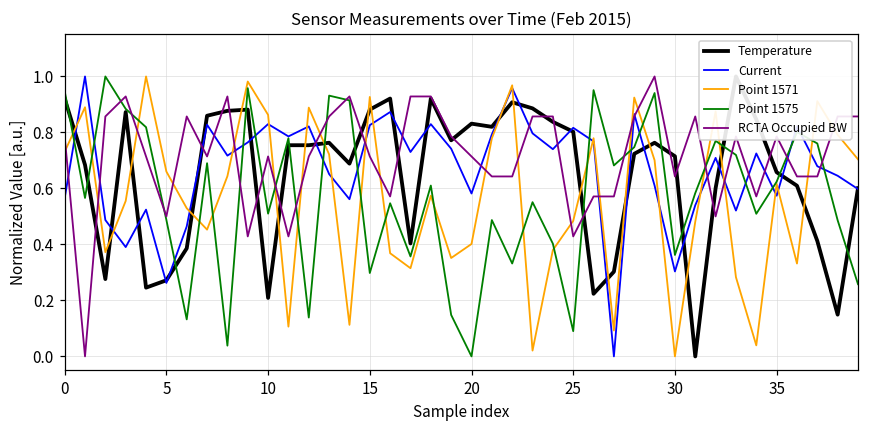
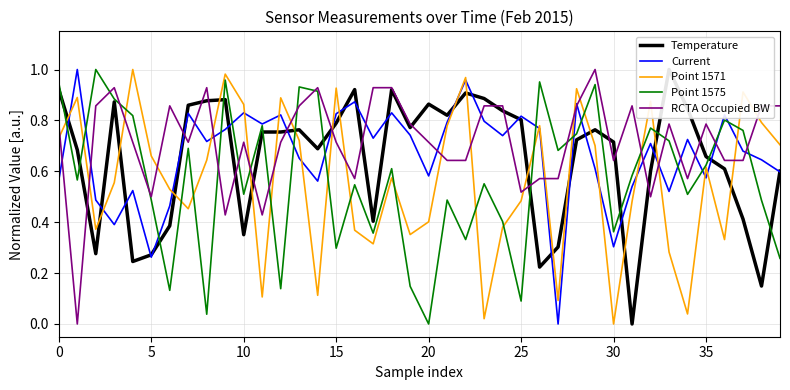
Temperature, 10: 0.21 -> 0.35
Temperature, 15: 0.88 -> 0.79
Temperature, 20: 0.83 -> 0.86
RCTA Occupied BW, 25: 0.43 -> 0.52
